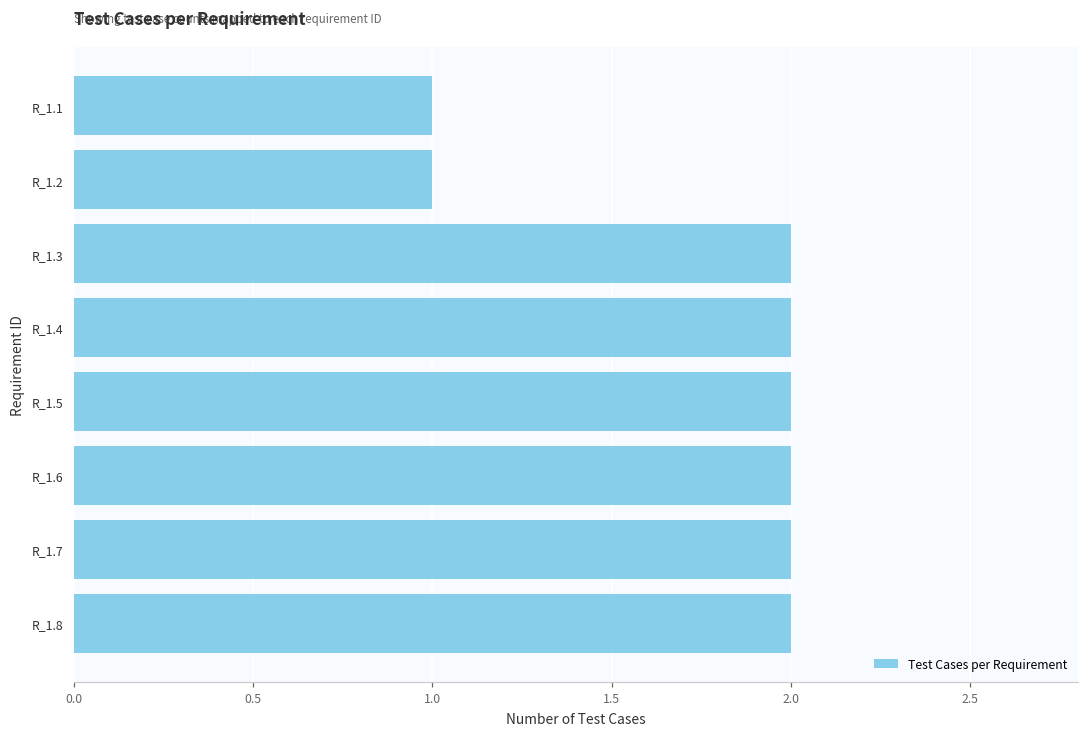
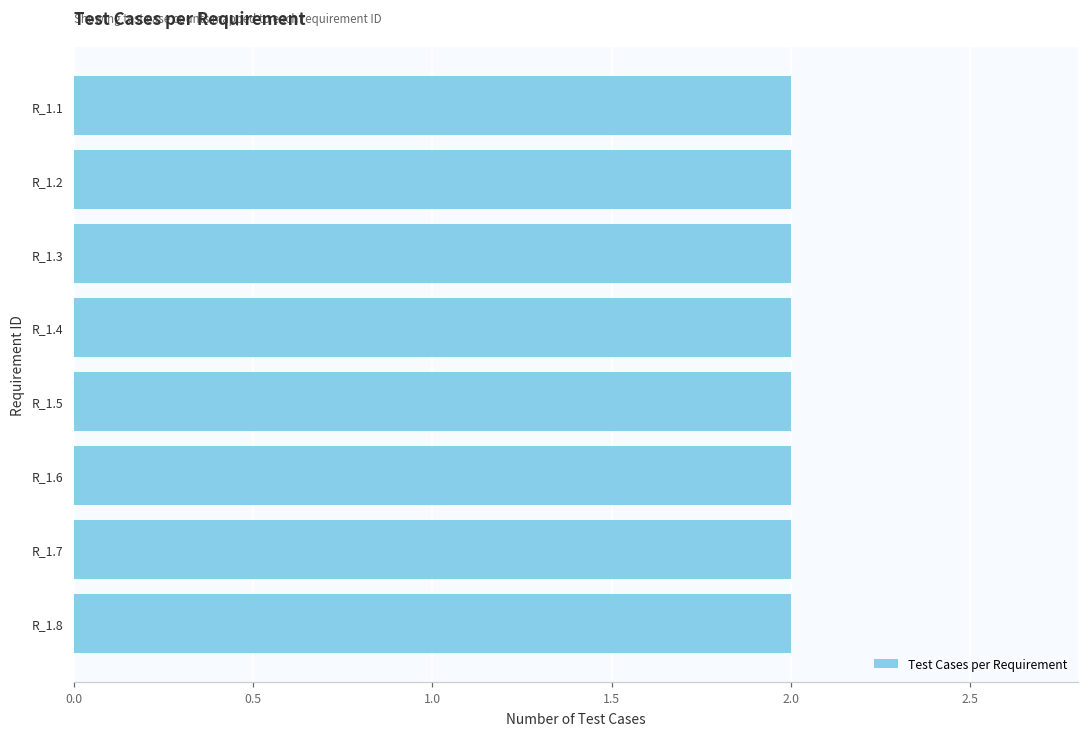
R_1.1: 1 -> 2
R_1.2: 1 -> 2
